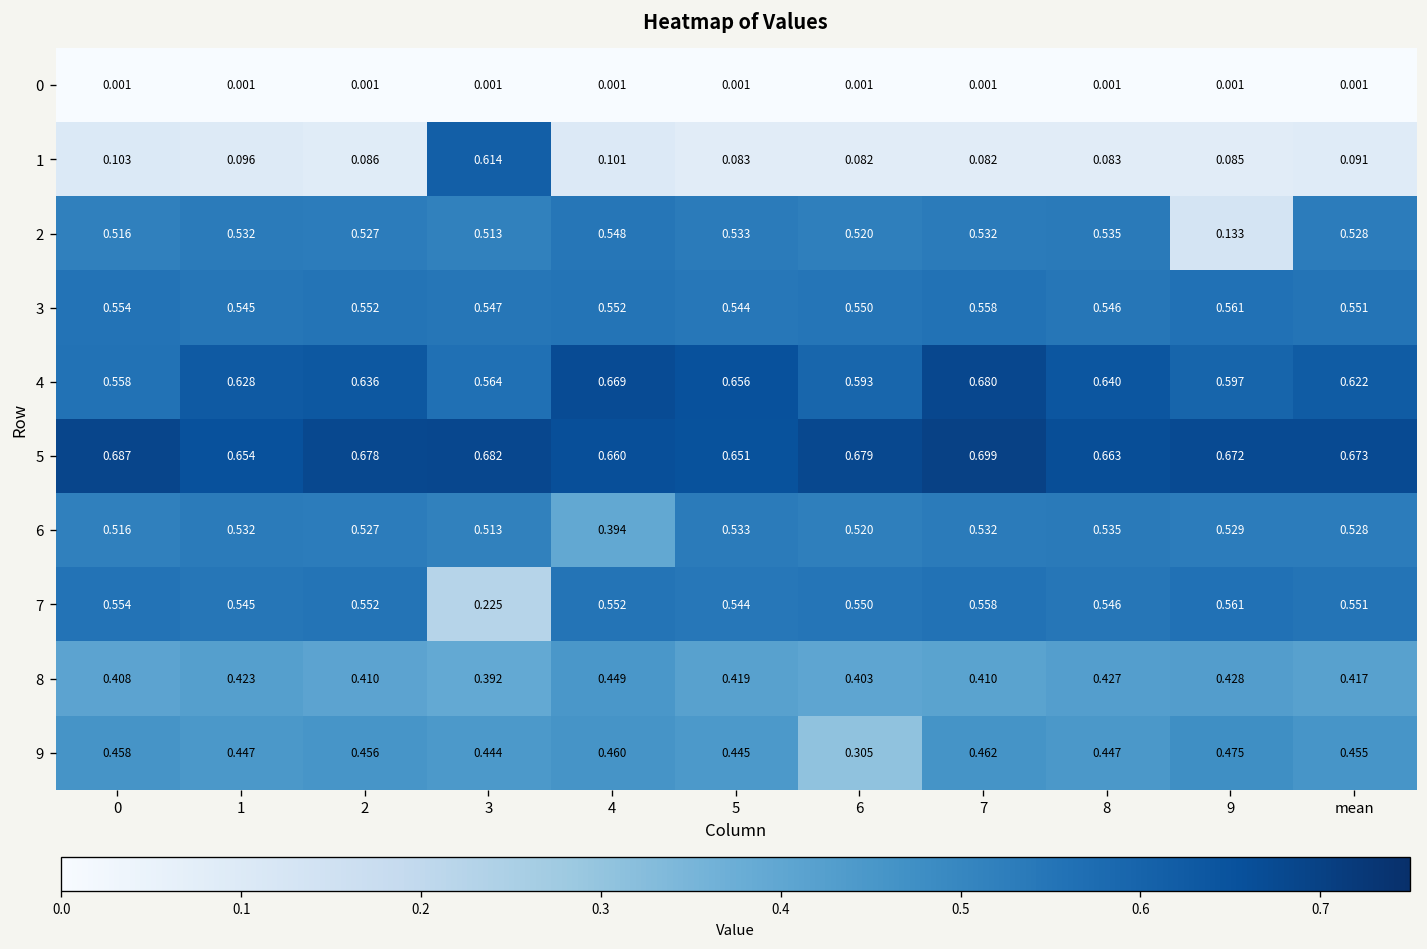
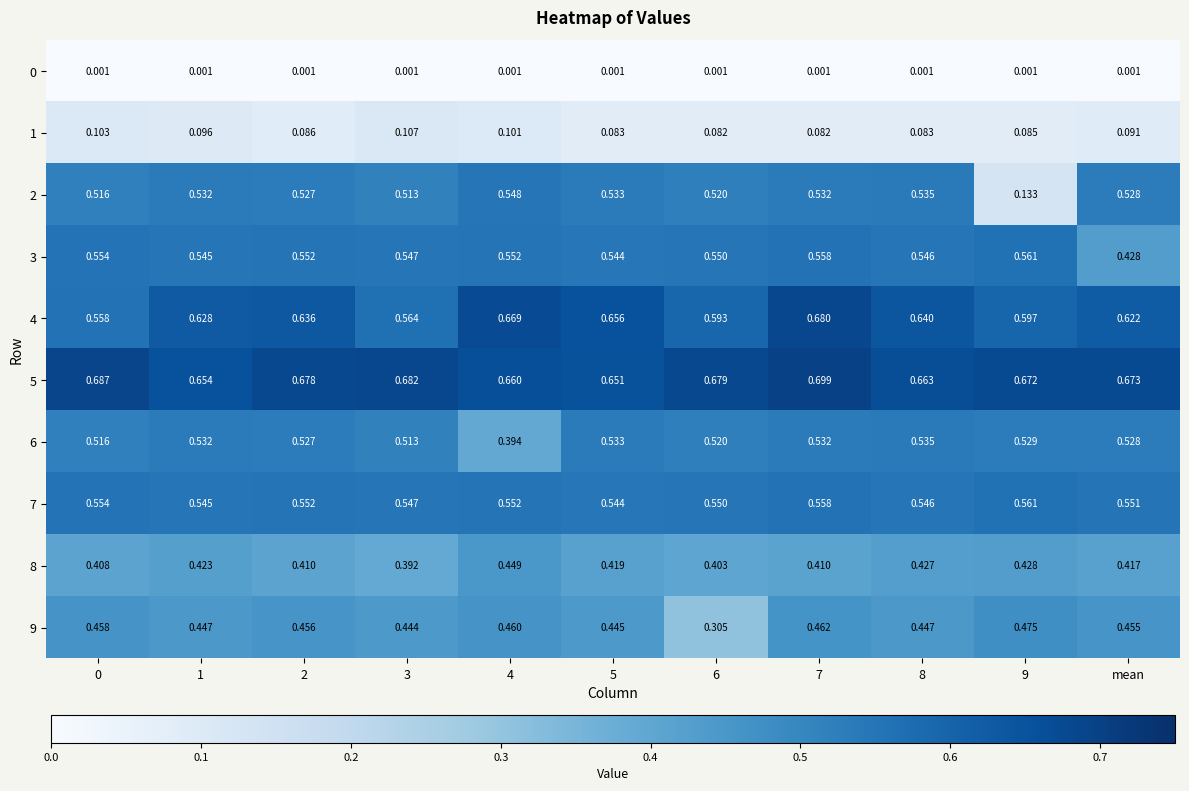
1, 3: 0.614 -> 0.107
3, mean: 0.551 -> 0.428
7, 3: 0.225 -> 0.547
